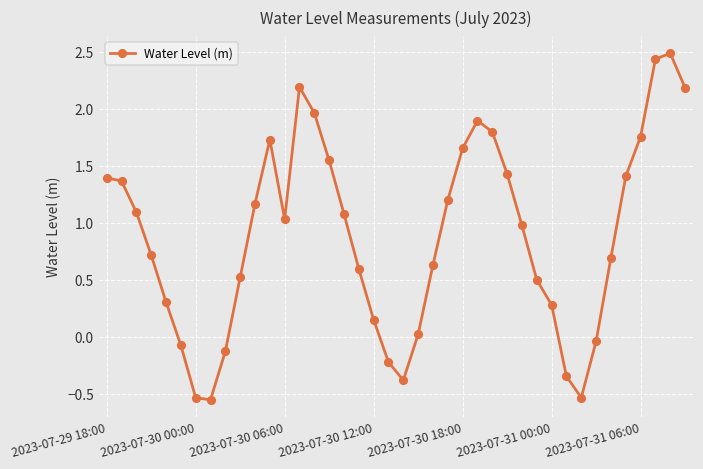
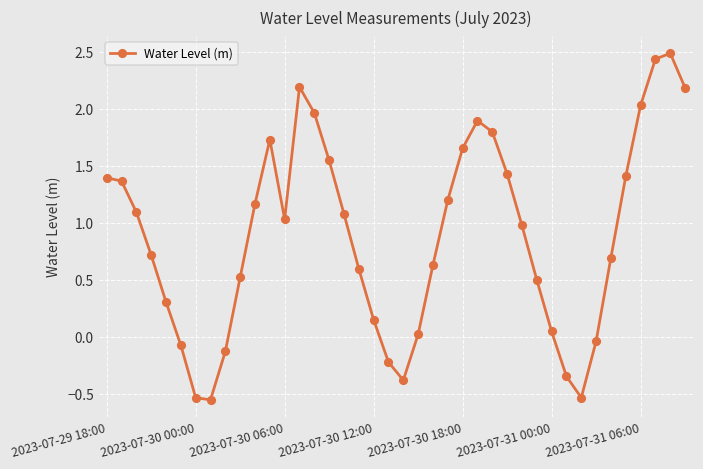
2023-07-31 00:00: 0.28 -> 0.05
2023-07-31 06:00: 1.76 -> 2.03
